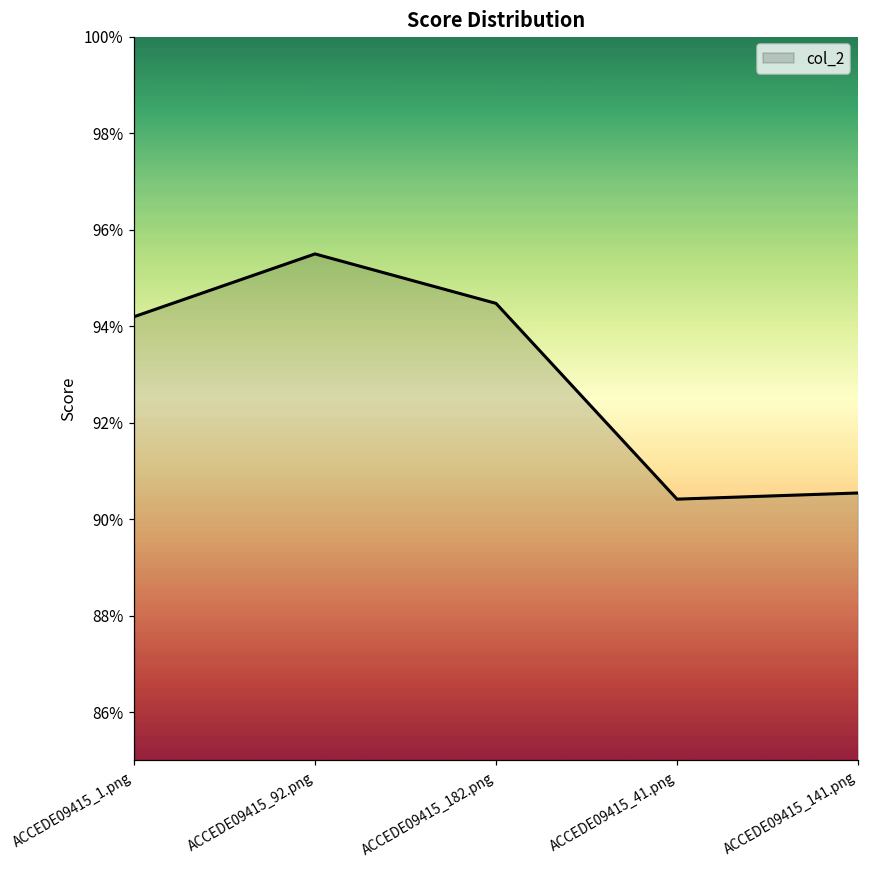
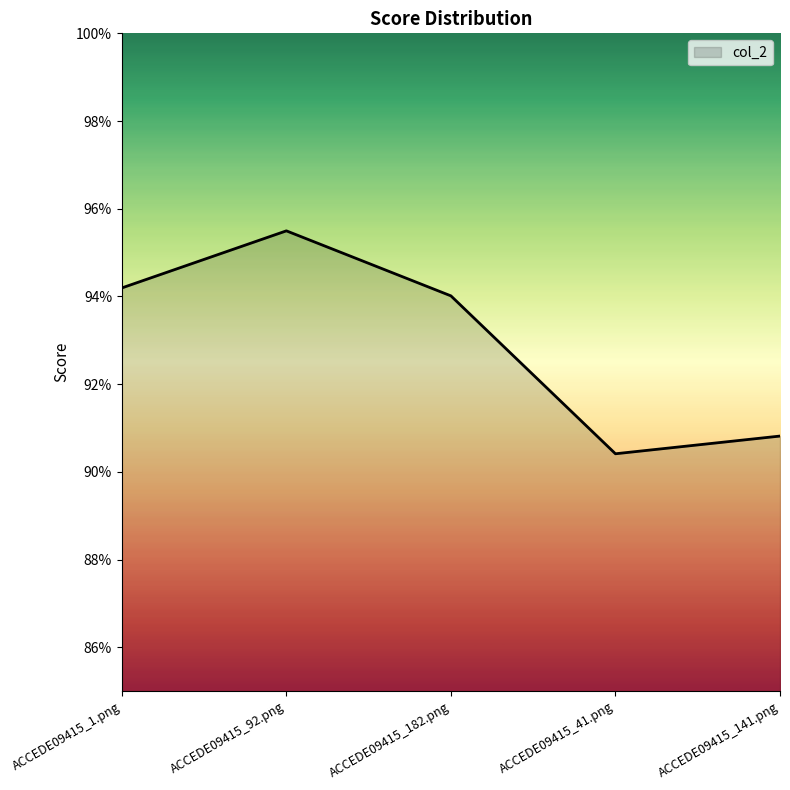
ACCEDE09415_182.png: 94.5% -> 94.0%
ACCEDE09415_141.png: 90.5% -> 90.8%
